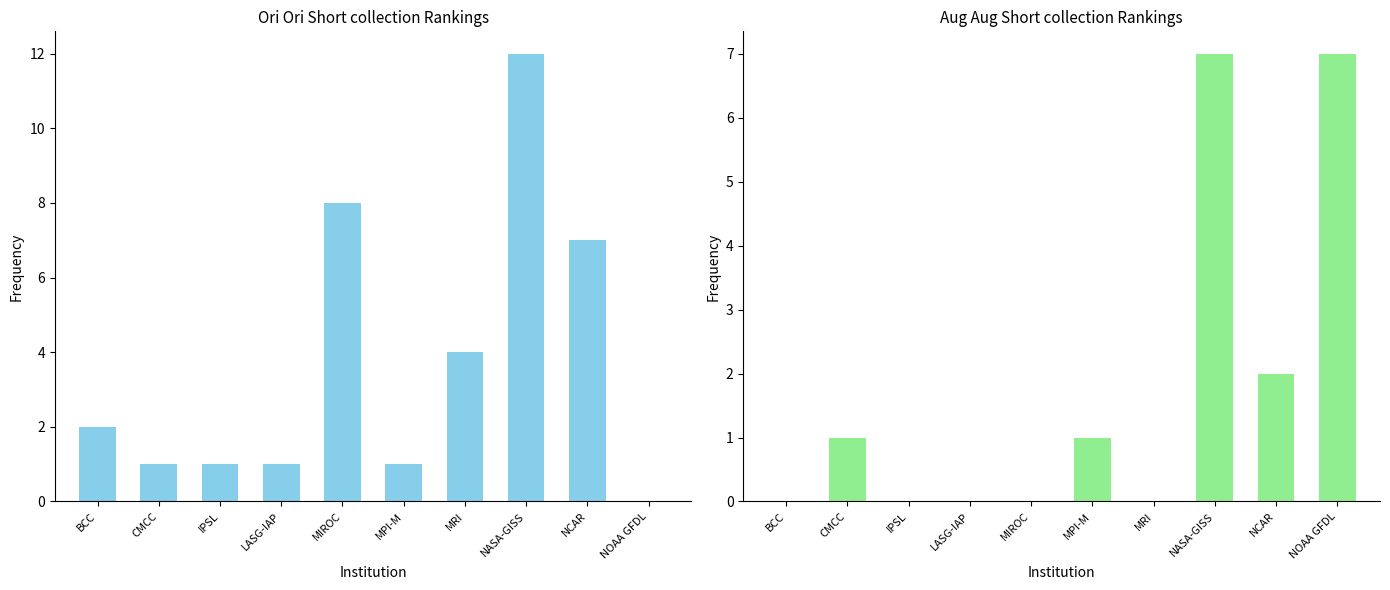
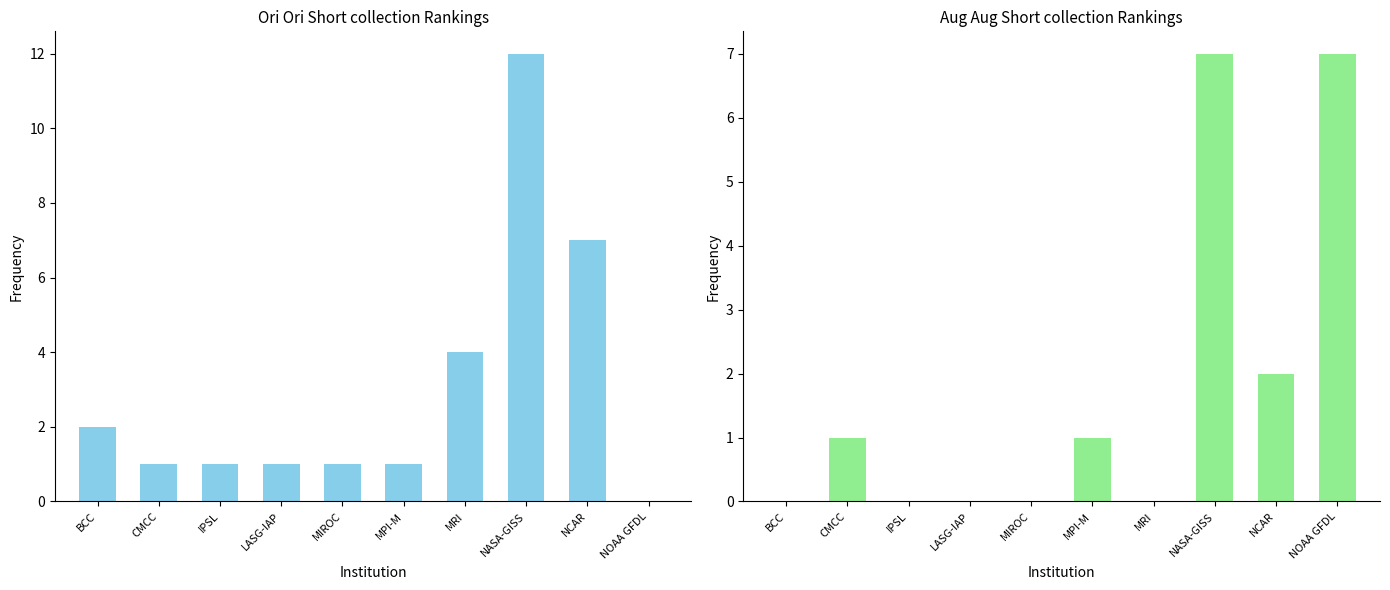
Ori Ori Short collection Rankings, MIROC: 8 -> 1
